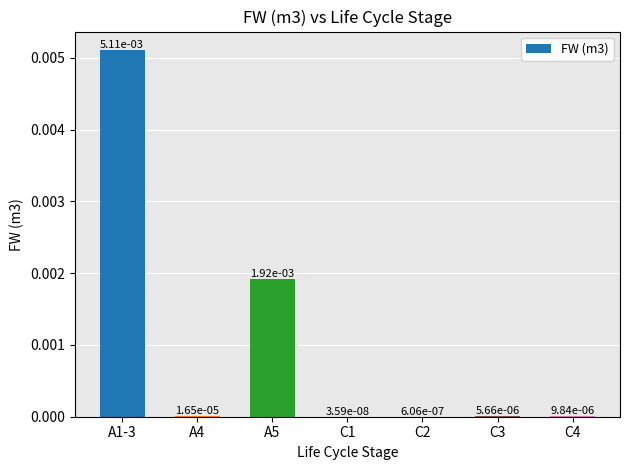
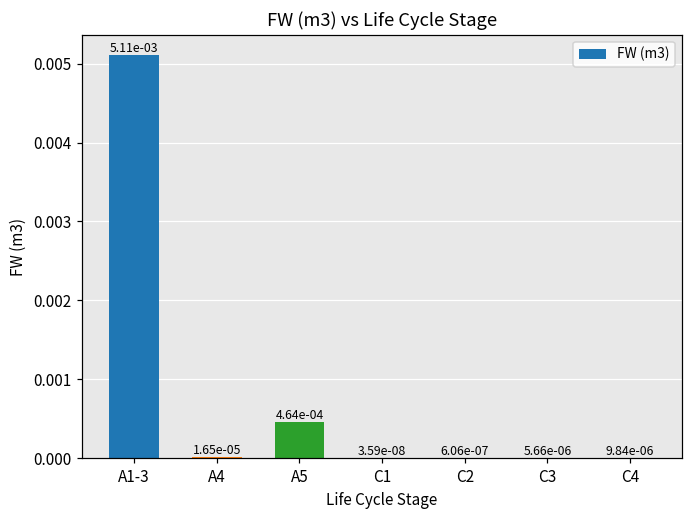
A5: 1.92e-03 -> 4.64e-04
